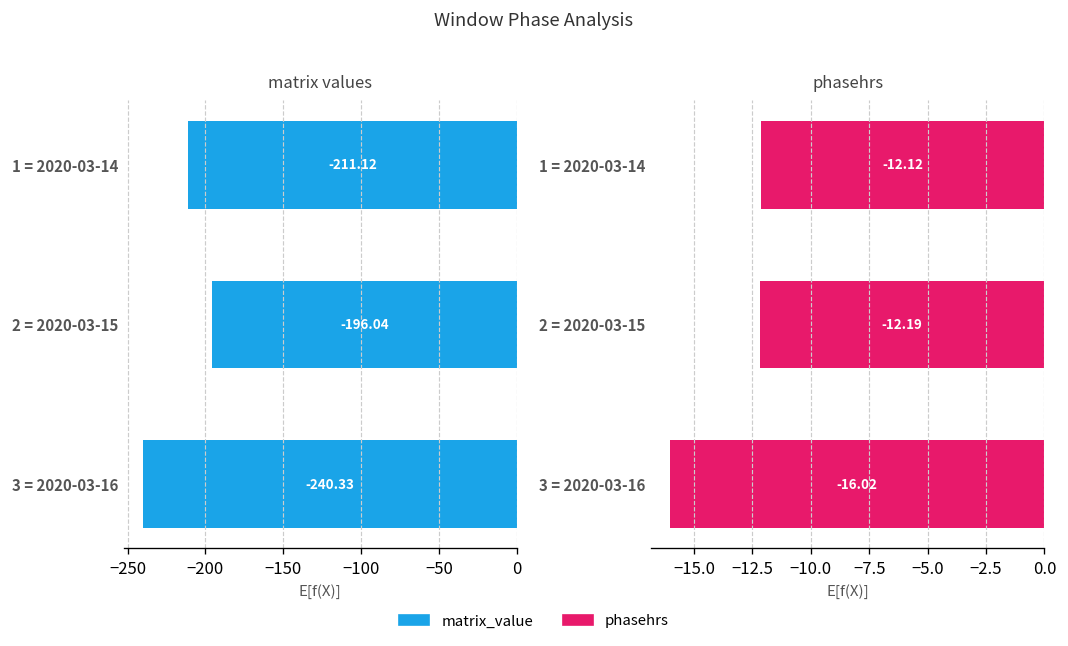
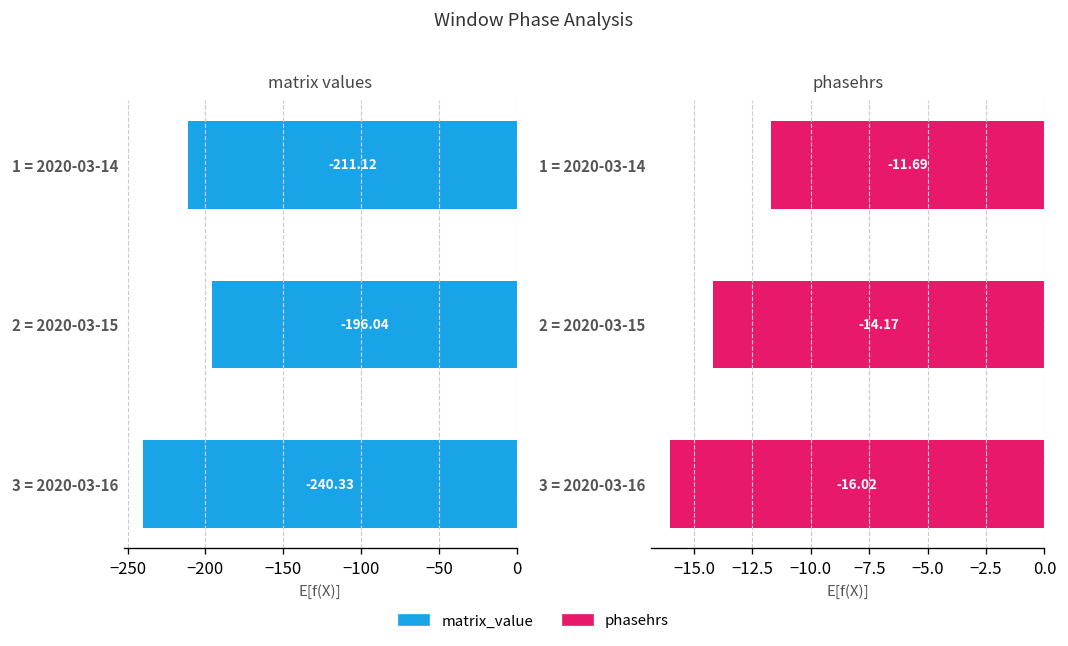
phasehrs, 1 = 2020-03-14: -12.12 -> -11.69
phasehrs, 2 = 2020-03-15: -12.19 -> -14.17
